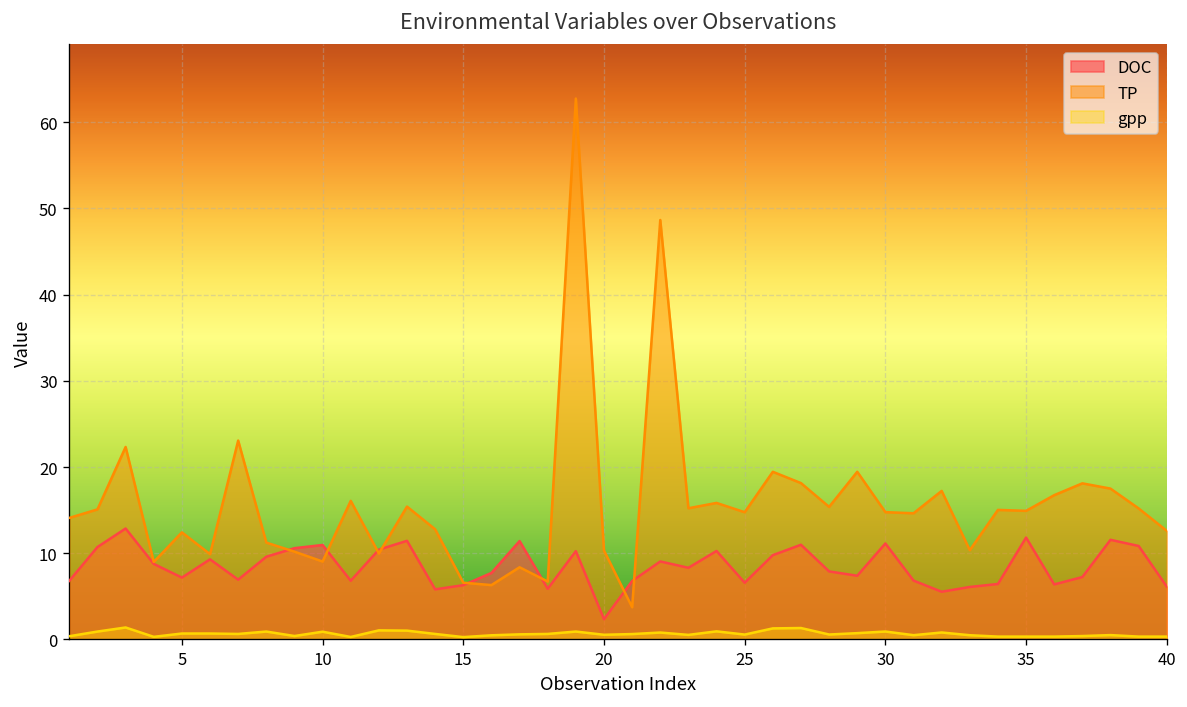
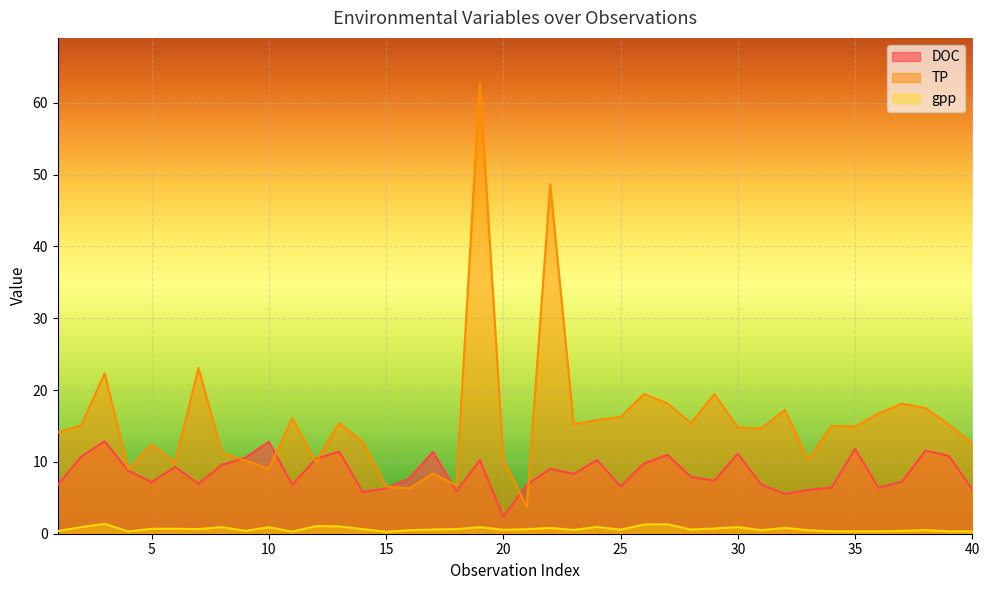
DOC, 10: 11 -> 13
TP, 25: 15 -> 16
